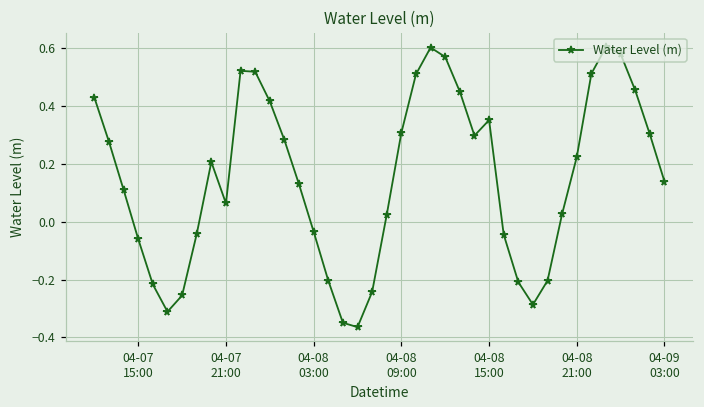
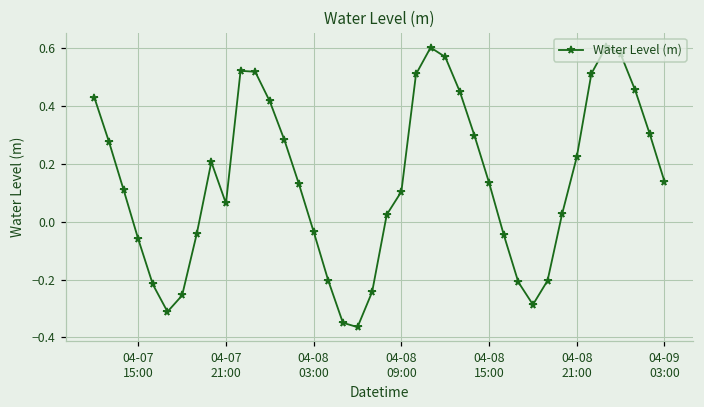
04-08 09:00: 0.31 -> 0.10
04-08 15:00: 0.35 -> 0.13
